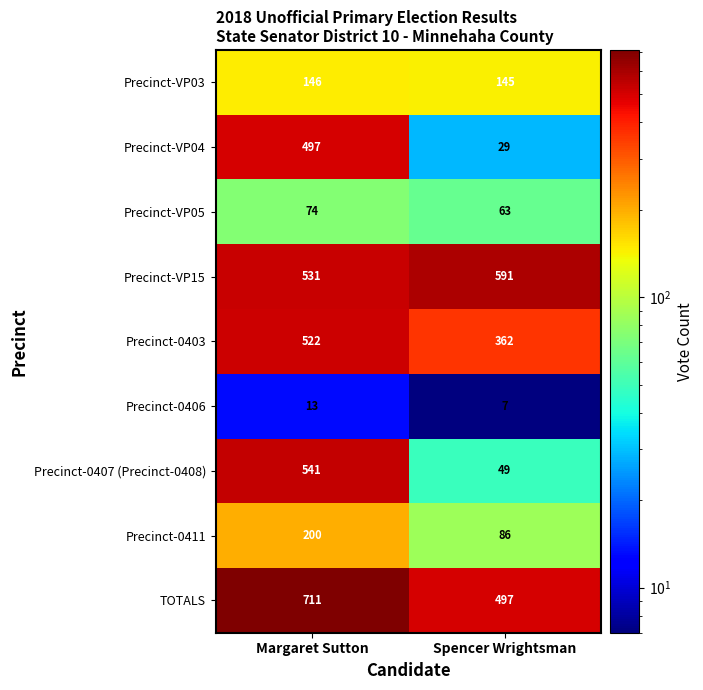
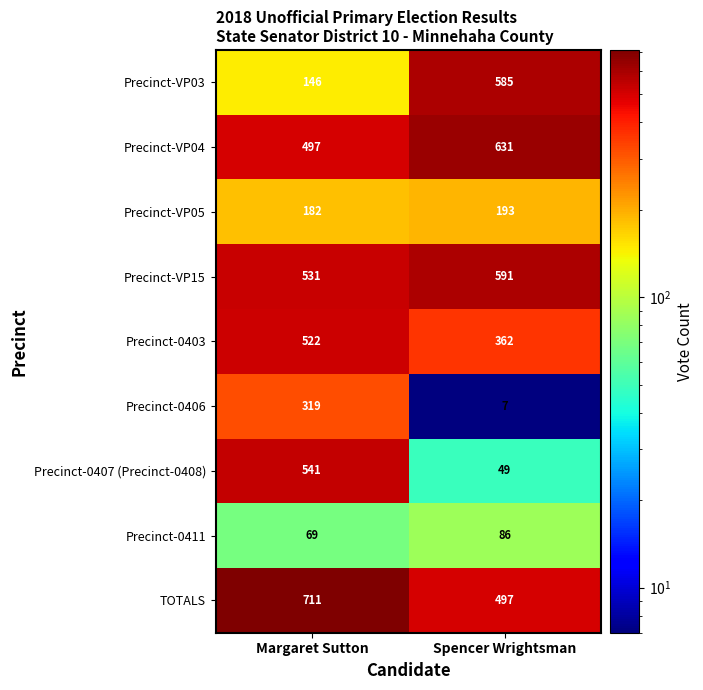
Precinct-VP03, Spencer Wrightsman: 145 -> 585
Precinct-VP04, Spencer Wrightsman: 29 -> 631
Precinct-VP05, Margaret Sutton: 74 -> 182
Precinct-VP05, Spencer Wrightsman: 63 -> 193
Precinct-0406, Margaret Sutton: 13 -> 319
Precinct-0411, Margaret Sutton: 200 -> 69
